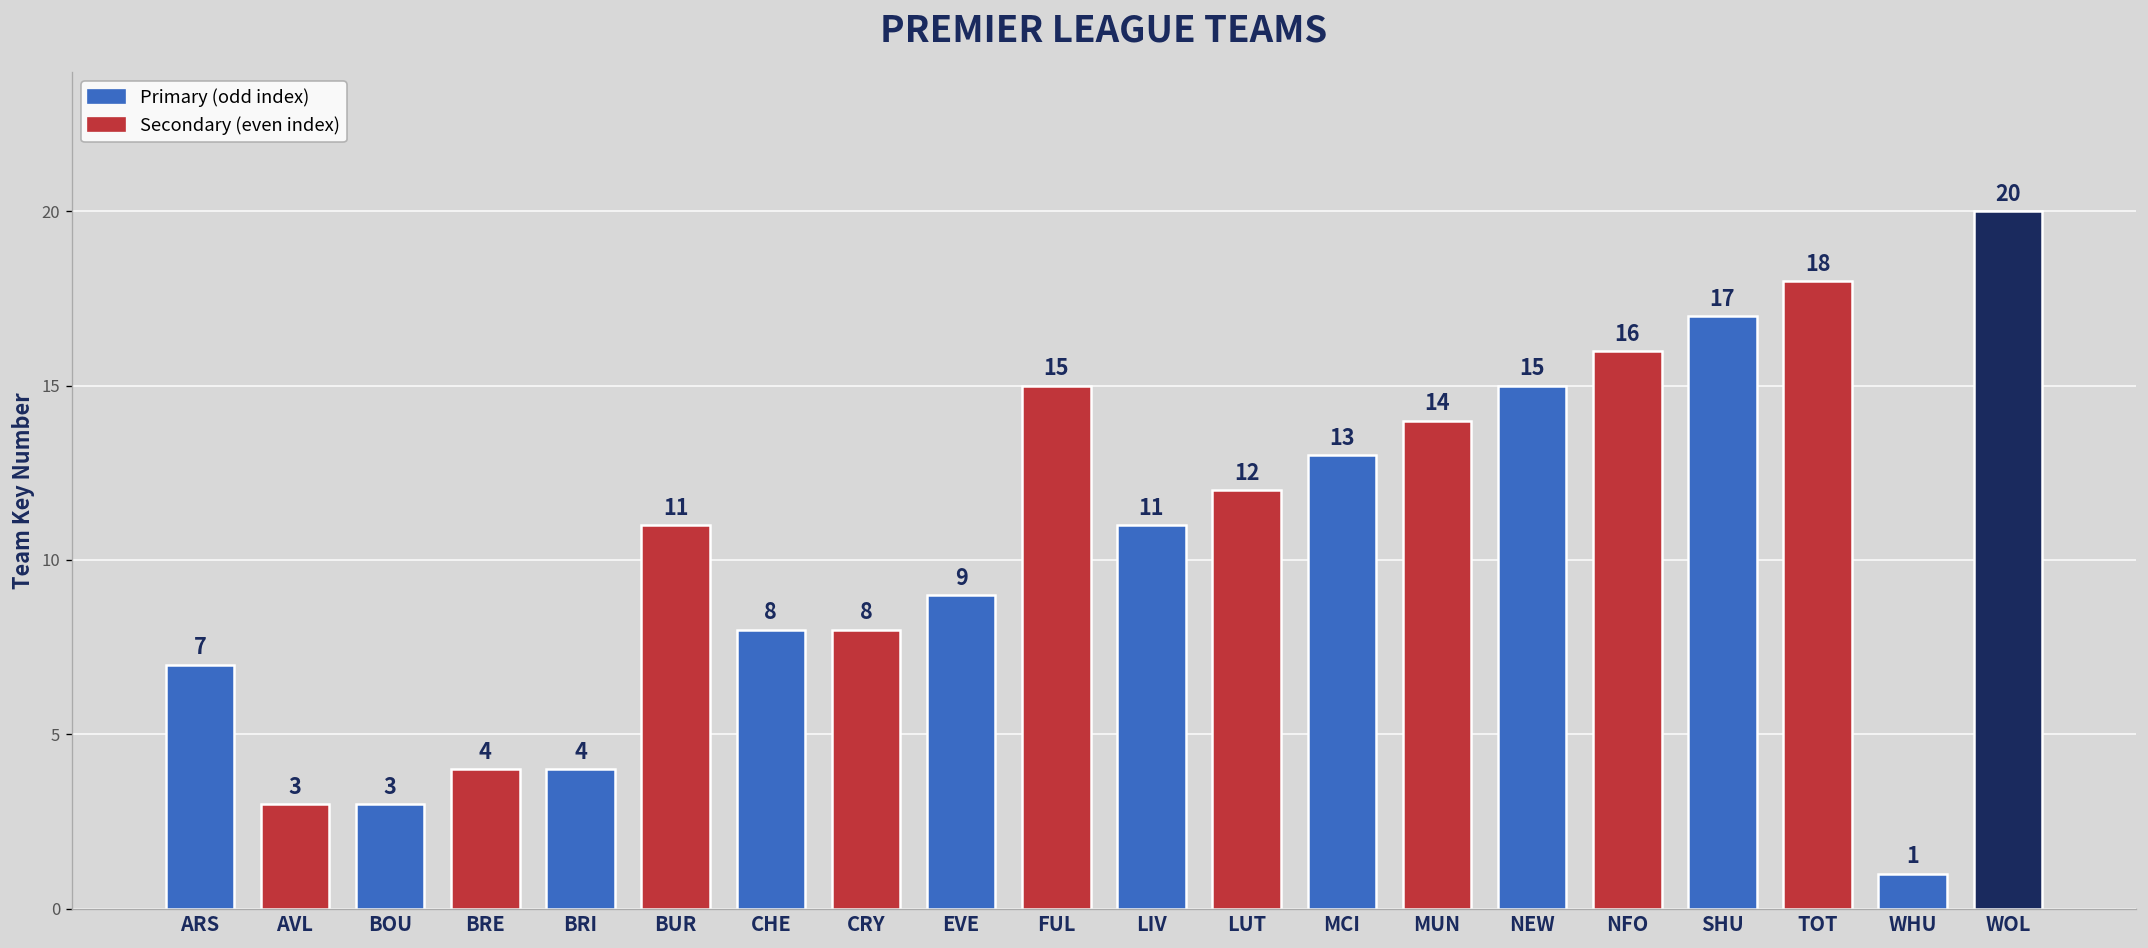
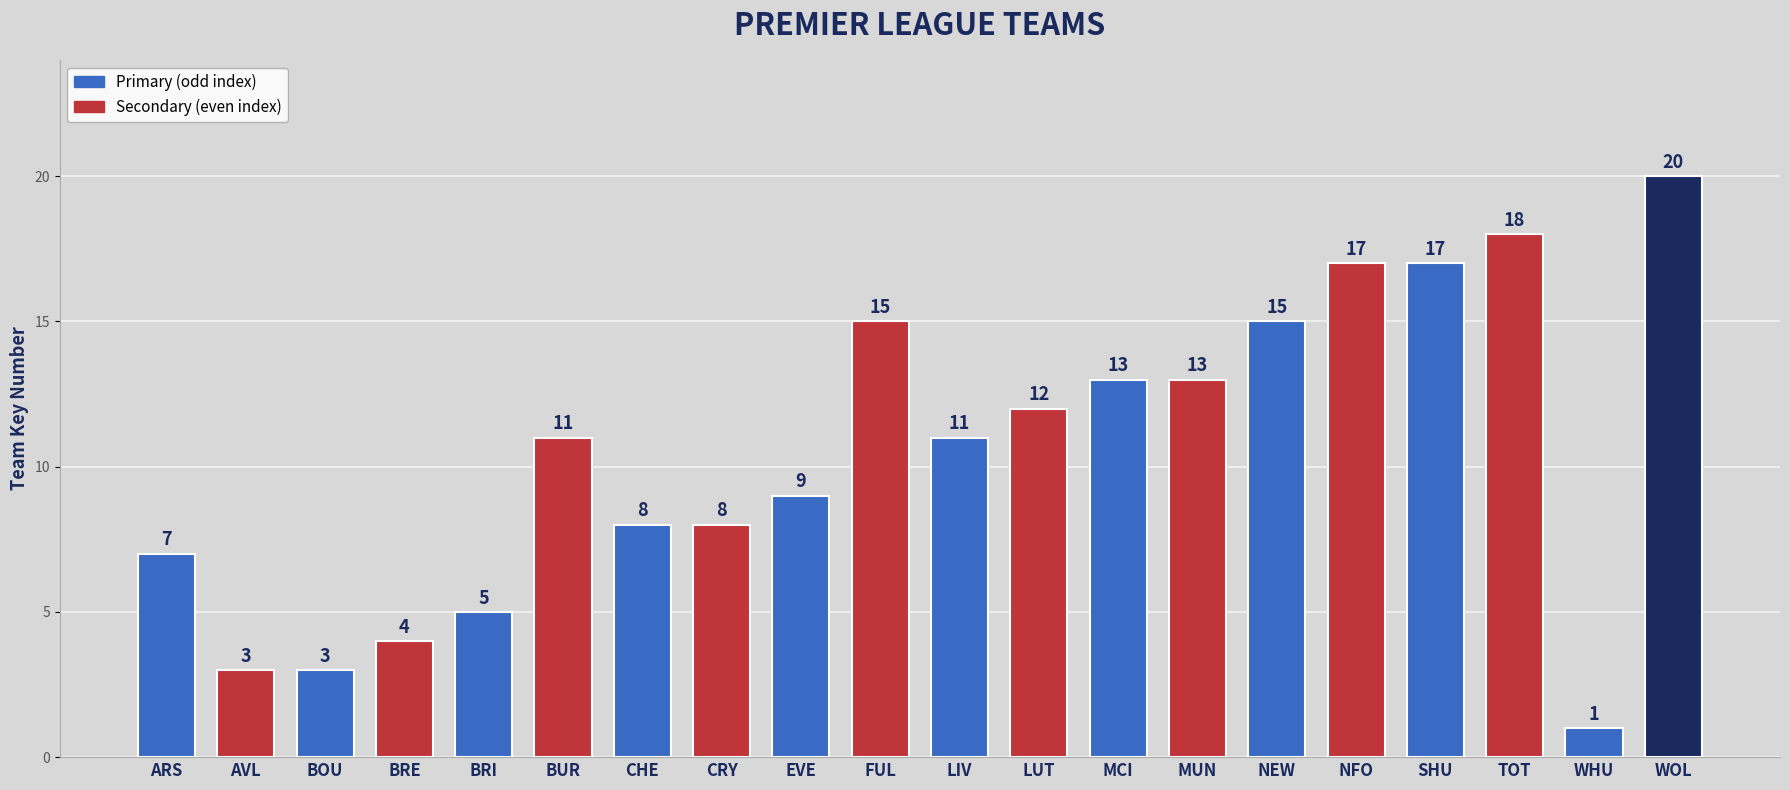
BRI: 4 -> 5
MUN: 14 -> 13
NFO: 16 -> 17
